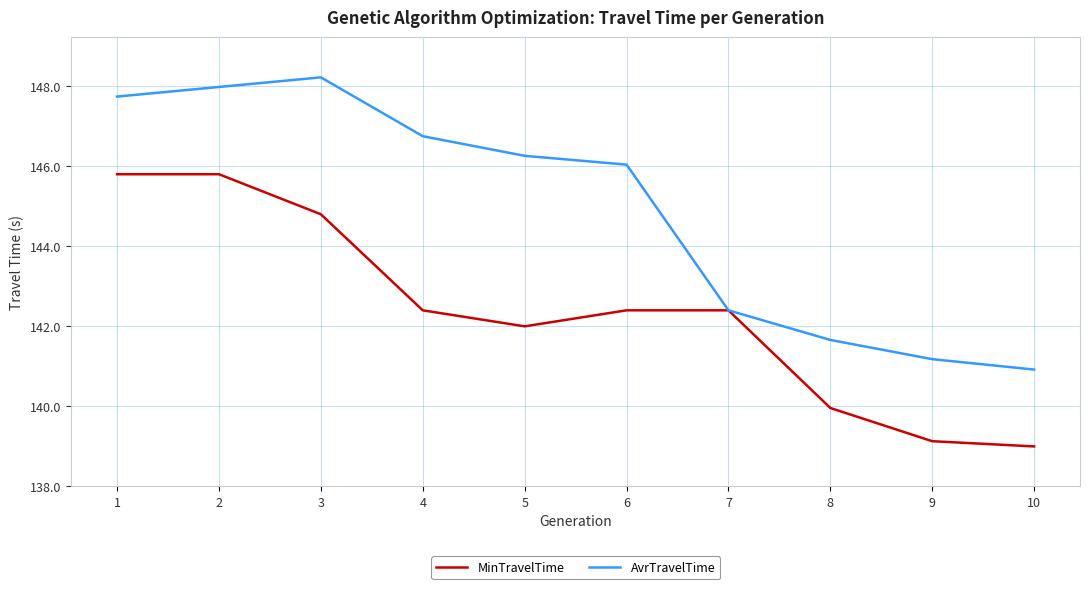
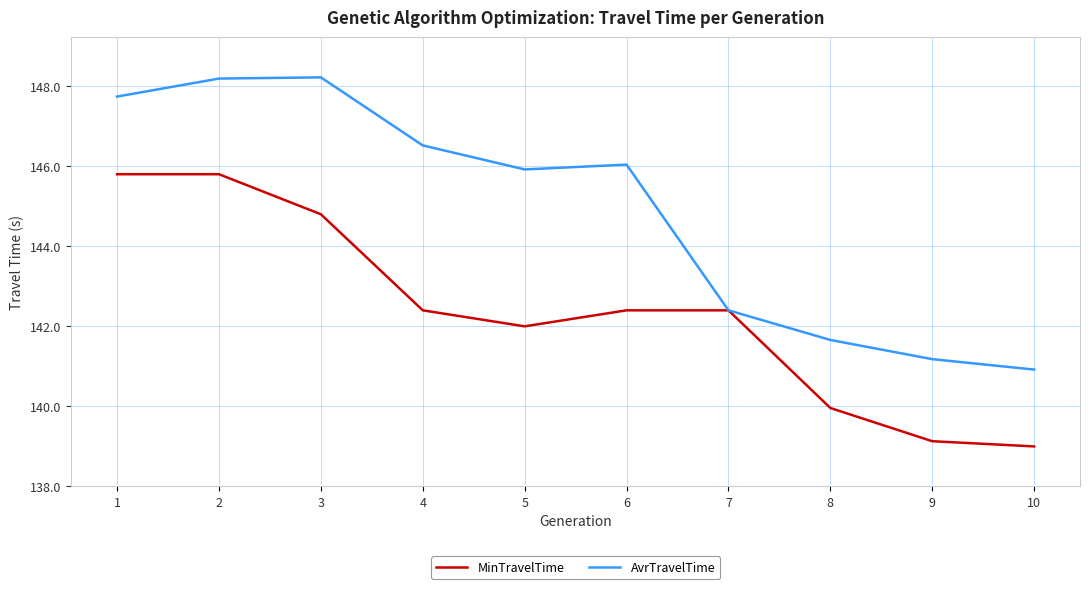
AvrTravelTime, 2: 148.0 -> 148.2
AvrTravelTime, 4: 146.8 -> 146.5
AvrTravelTime, 5: 146.3 -> 145.9
